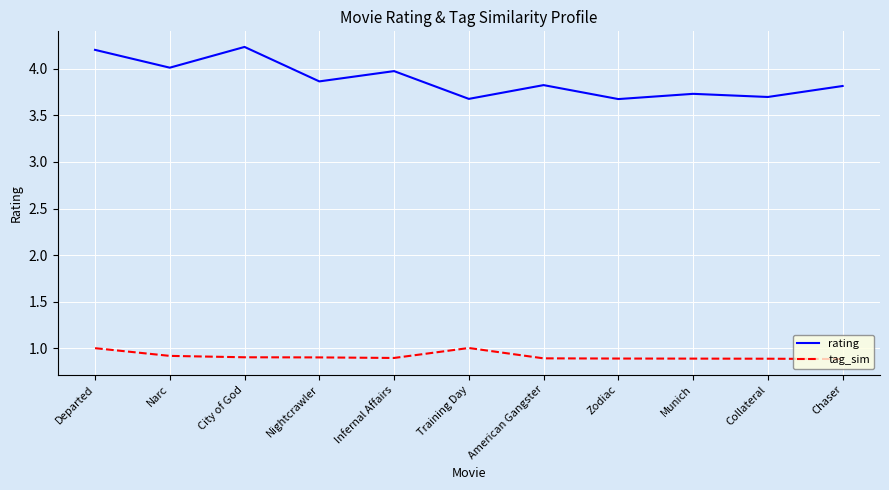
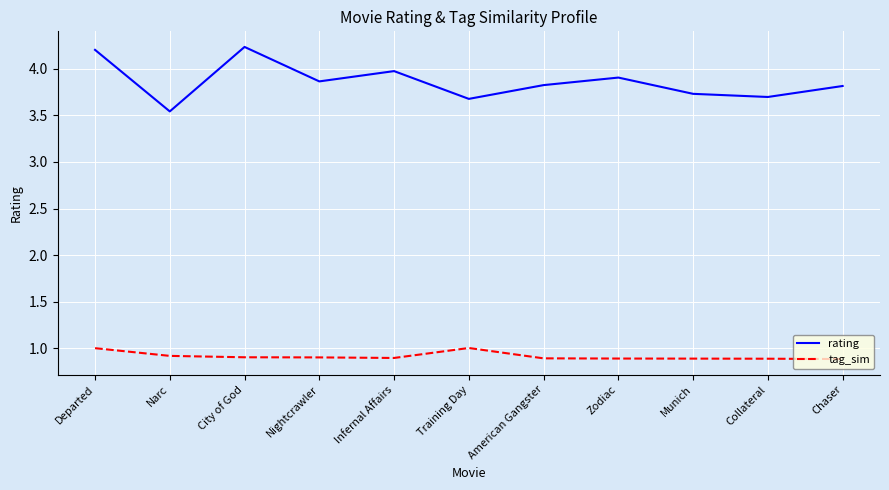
rating, Narc: 4.0 -> 3.5
rating, Zodiac: 3.7 -> 3.9
